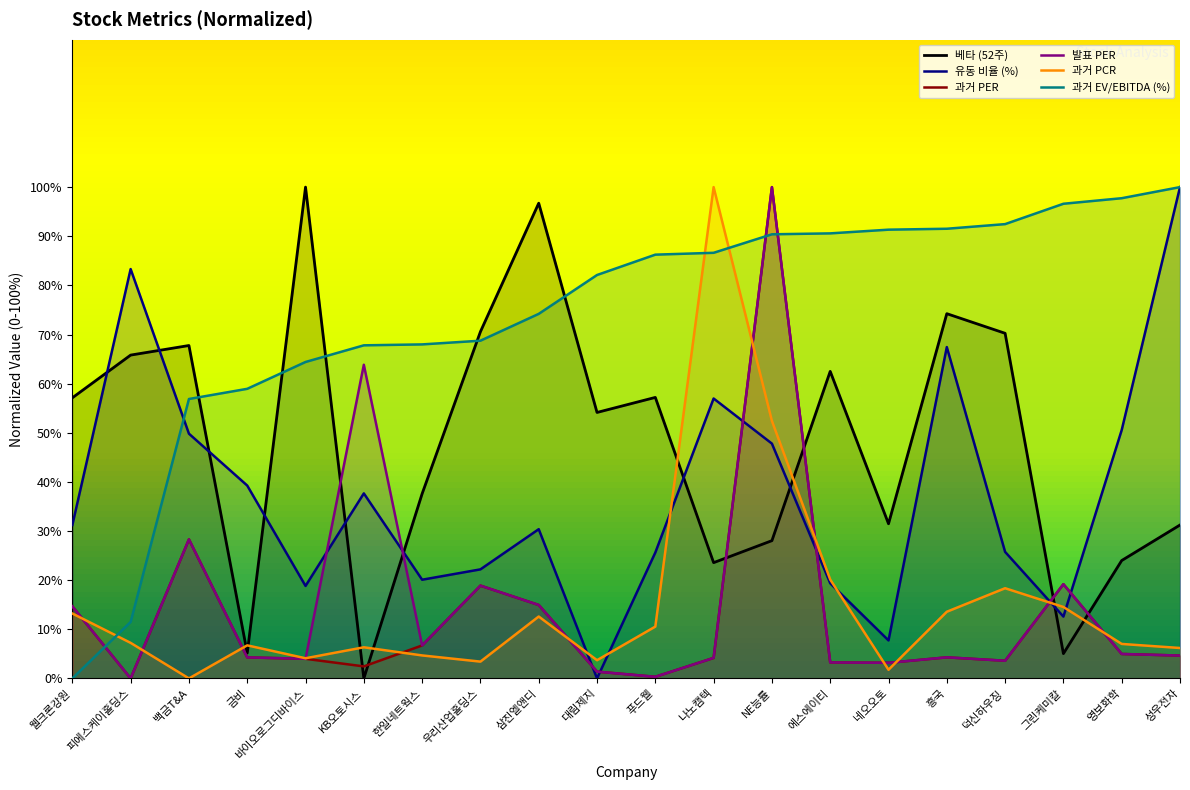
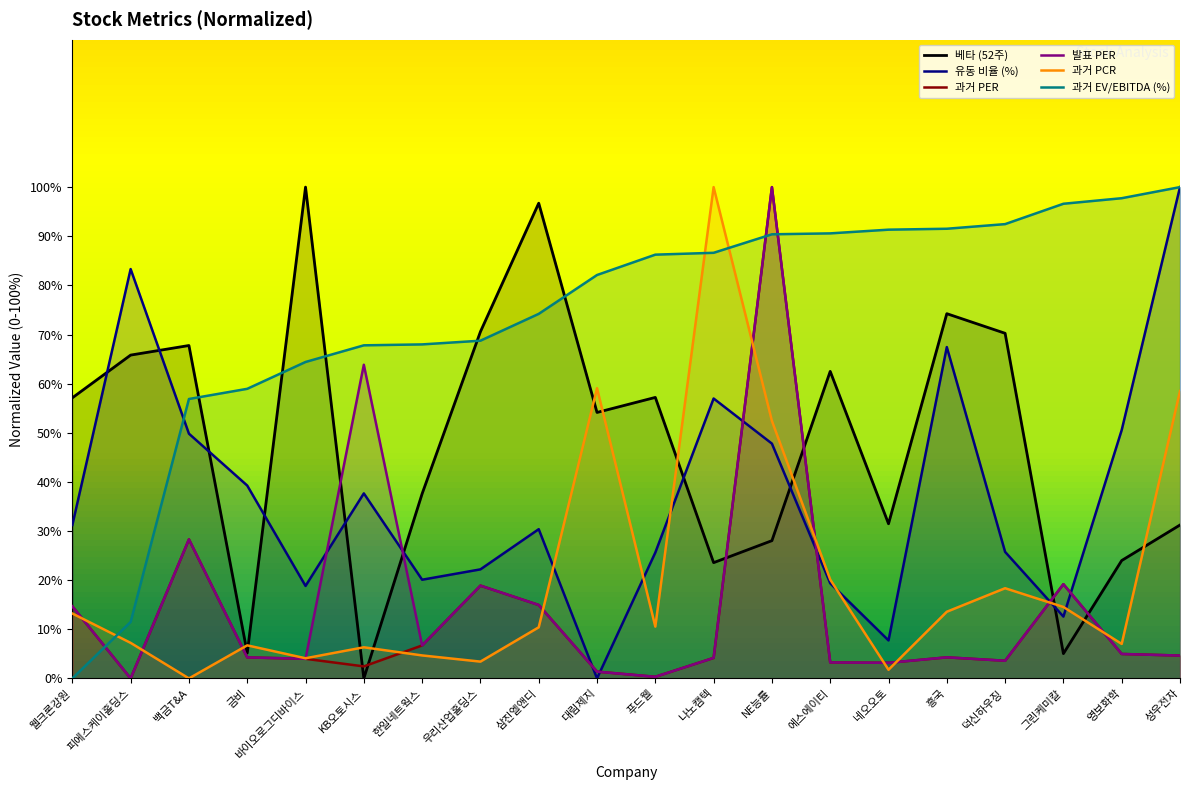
과거 PCR, 삼진엘앤디: 13% -> 10%
과거 PCR, 대림제지: 4% -> 59%
과거 PCR, 성우전자: 6% -> 58%
